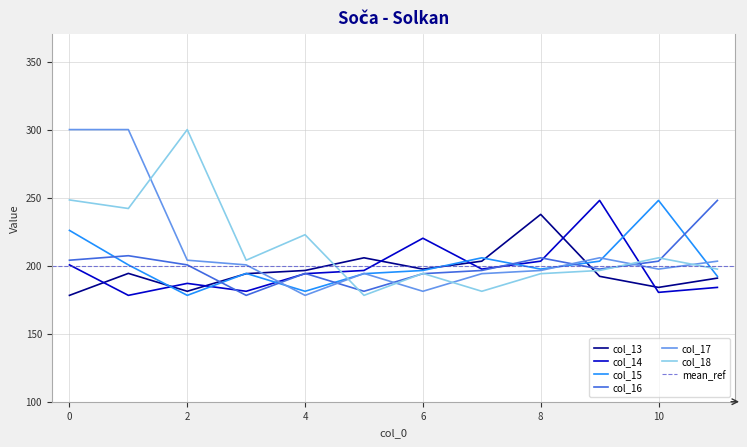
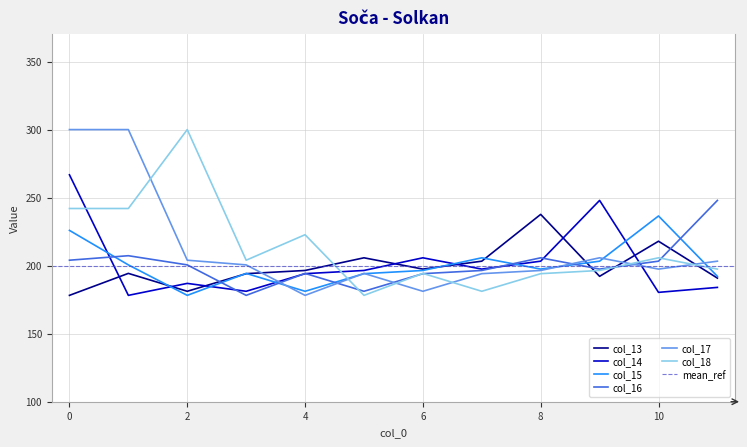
col_14, 0: 201 -> 267
col_18, 0: 248 -> 242
col_14, 6: 220 -> 206
col_13, 10: 184 -> 218
col_15, 10: 248 -> 237
